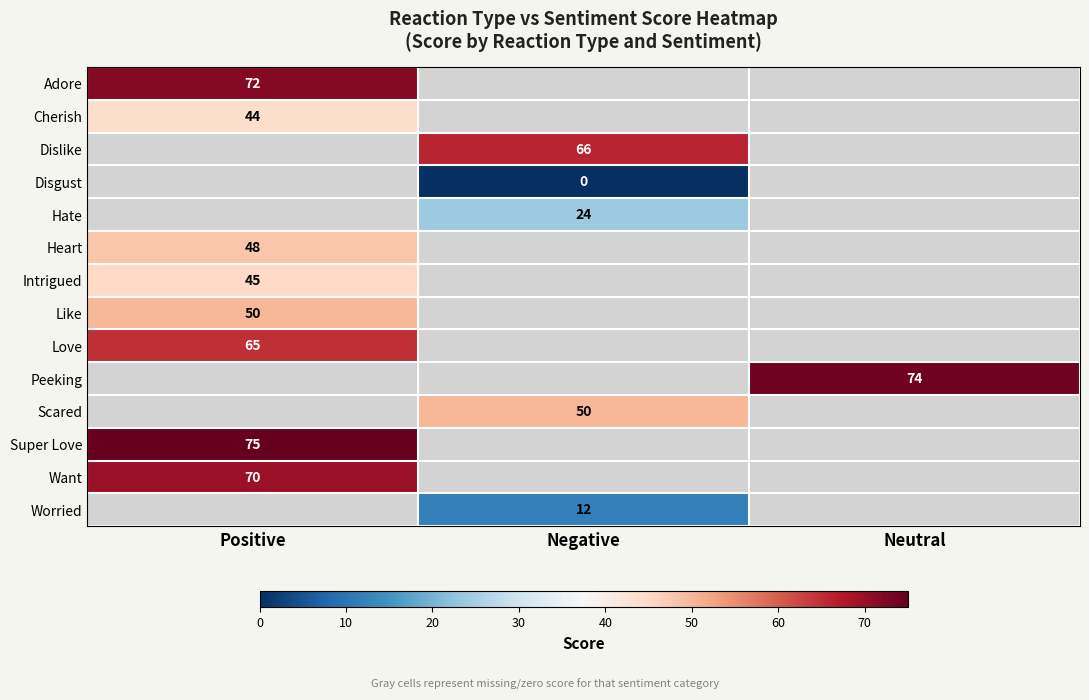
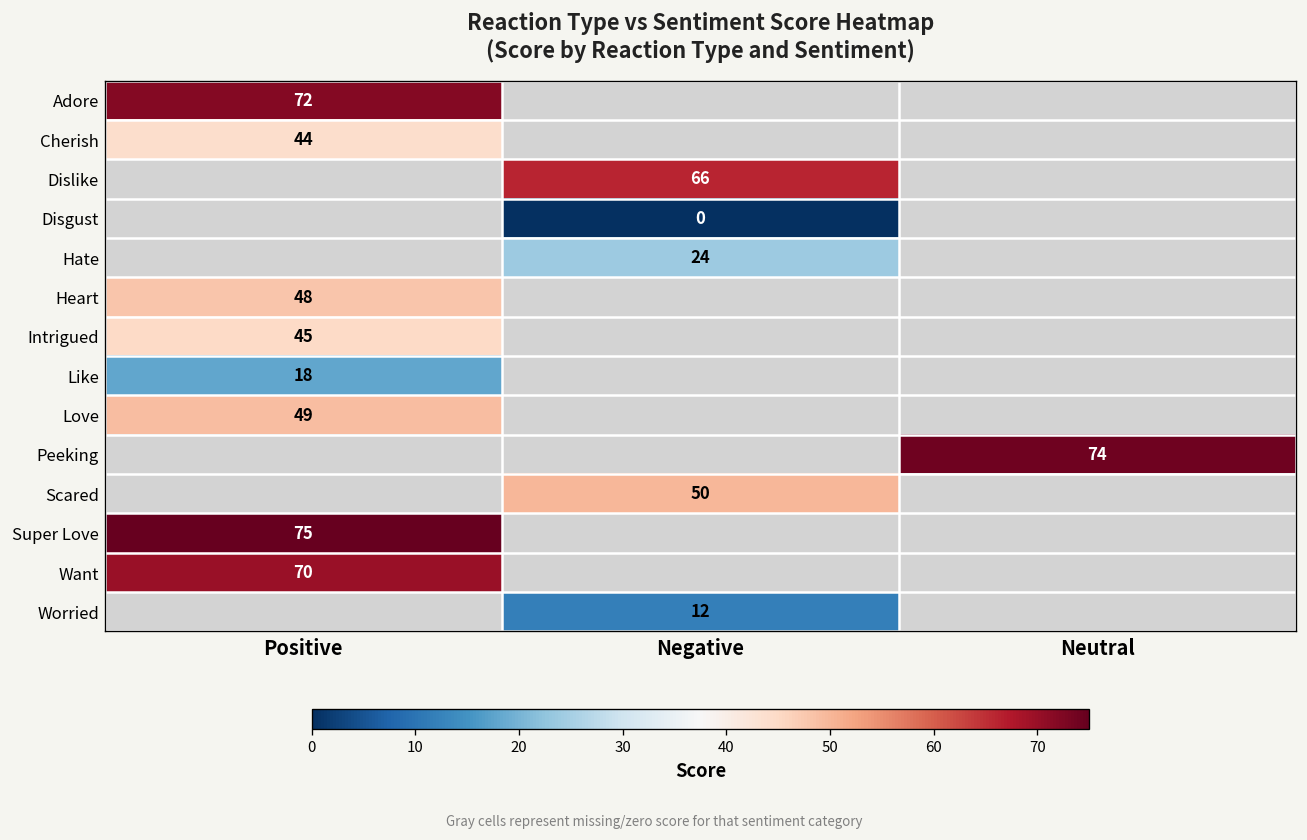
Like, Positive: 50 -> 18
Love, Positive: 65 -> 49
